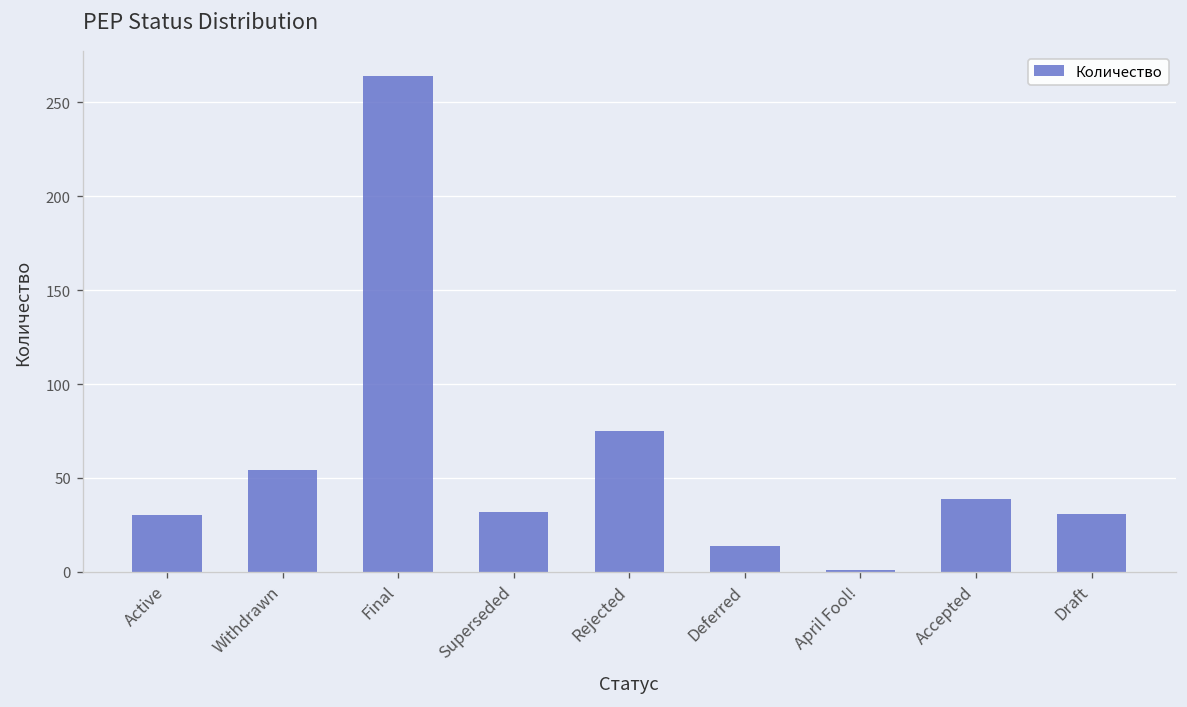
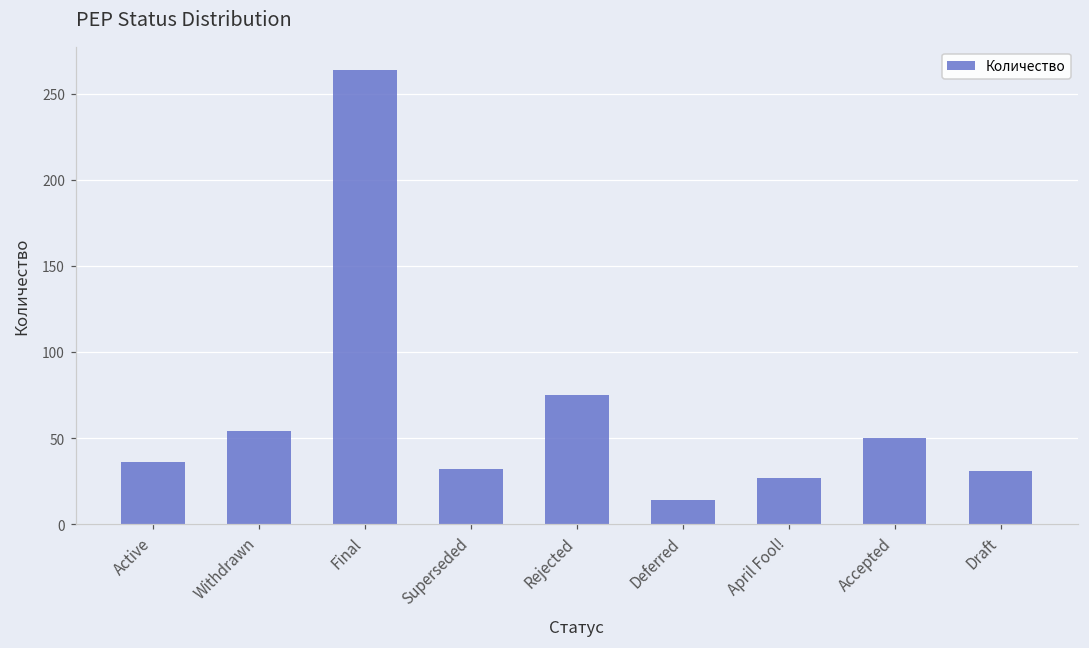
Active: 30 -> 36
April Fool!: 1 -> 27
Accepted: 39 -> 50
